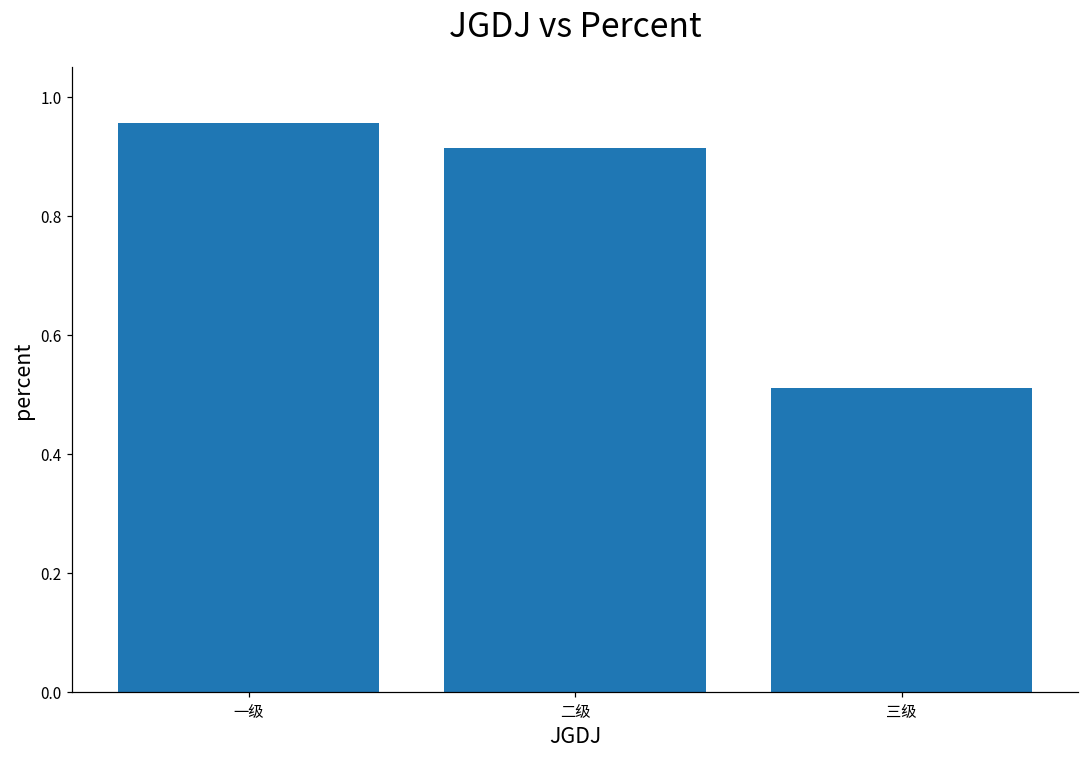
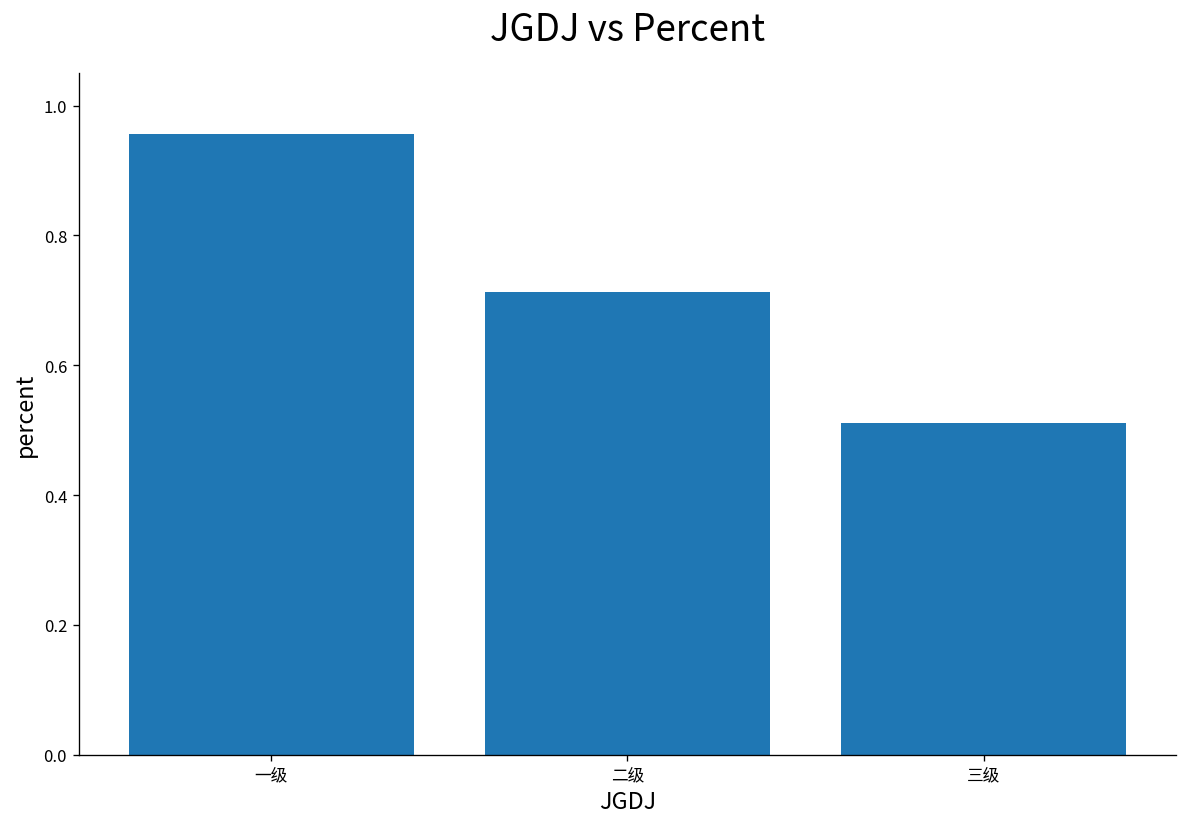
二级: 0.91 -> 0.71
